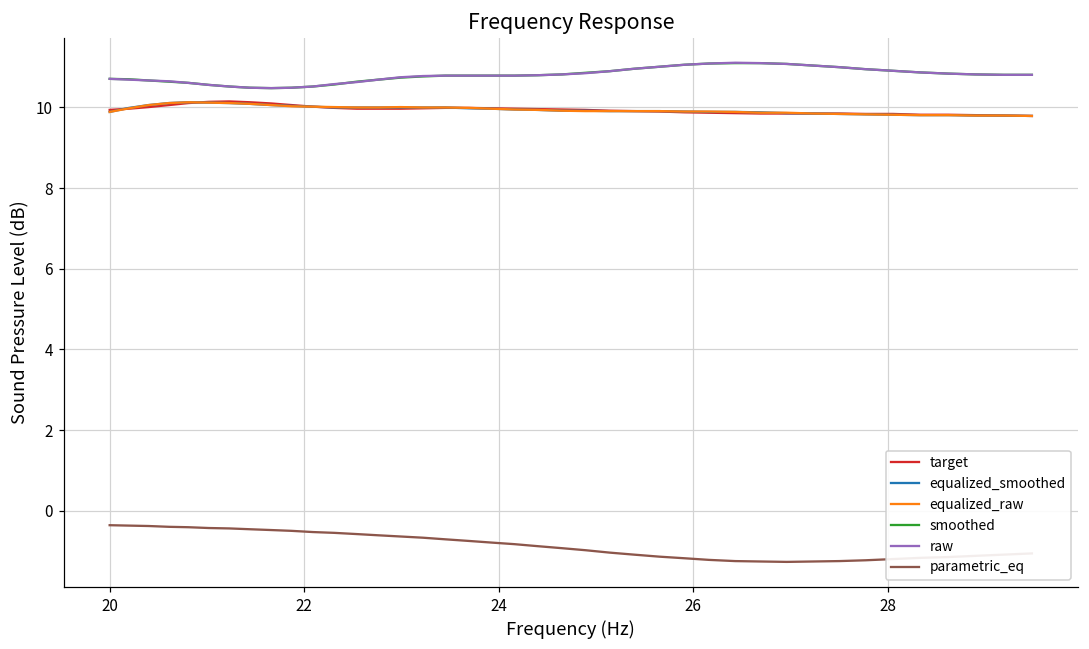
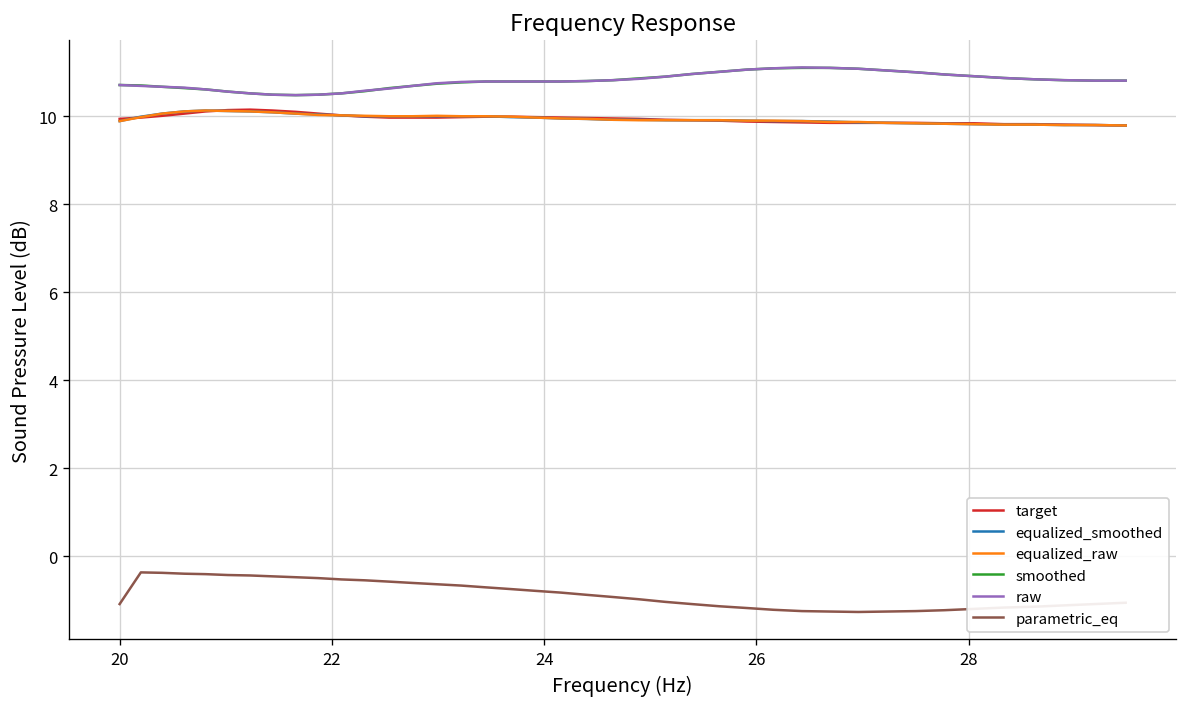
parametric_eq, 20: -0.4 -> -1.1
